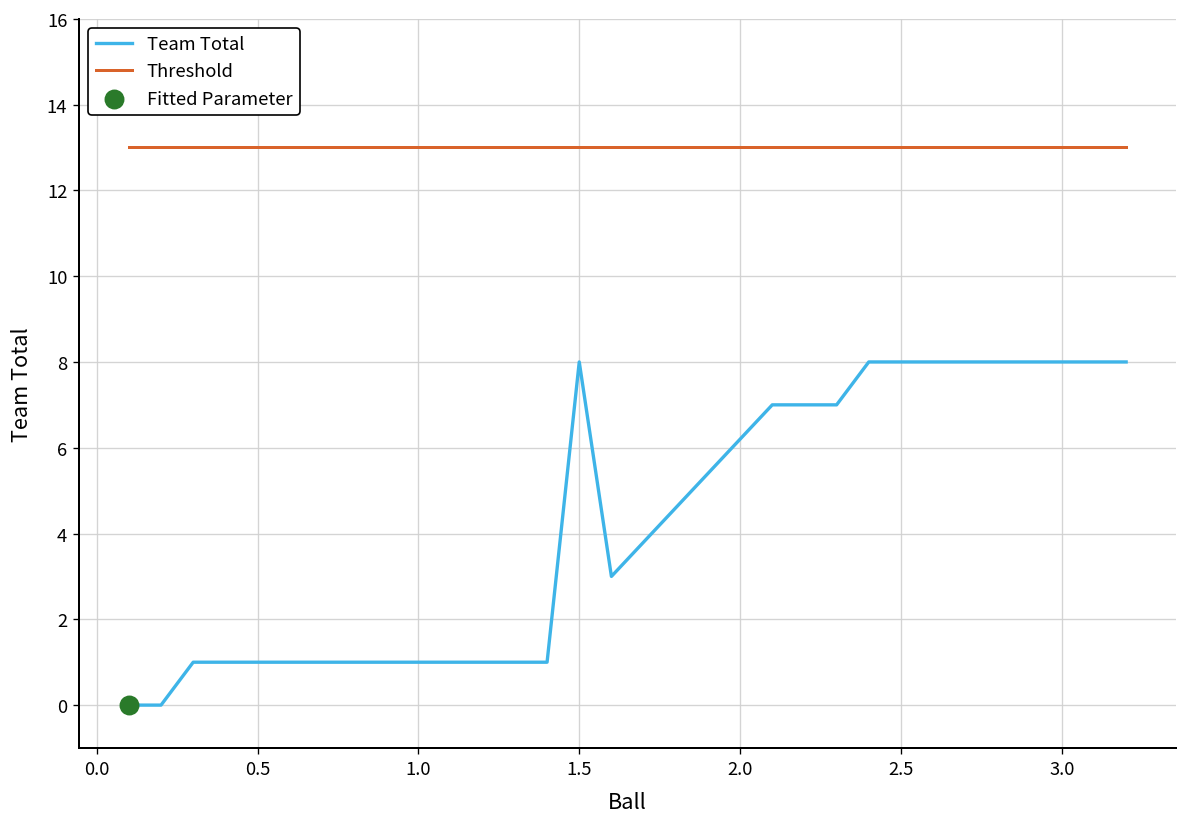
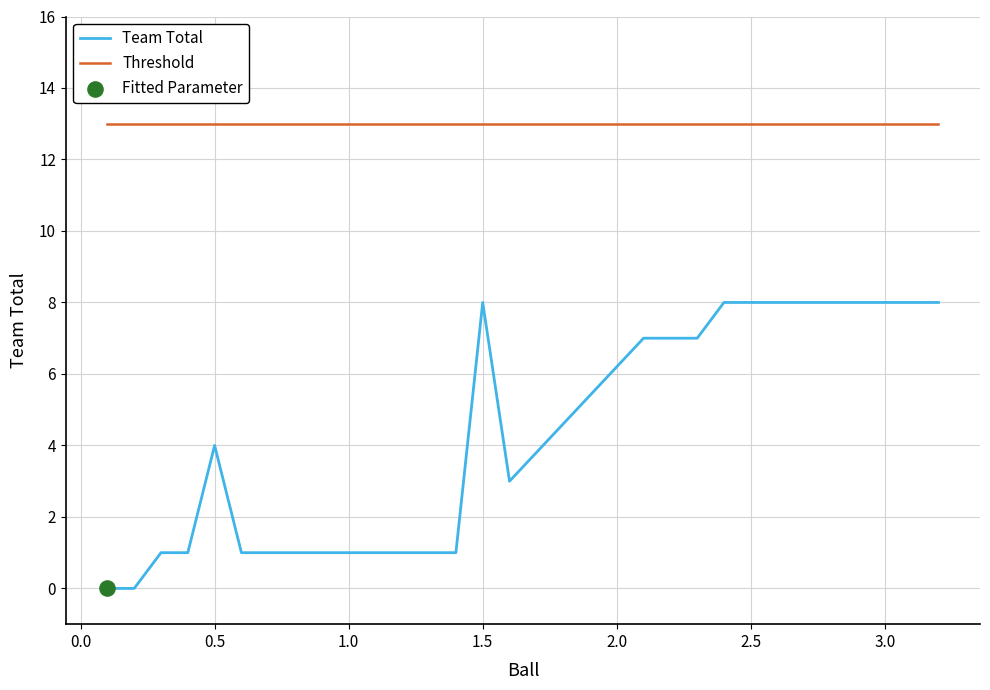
Team Total, 0.5: 1 -> 4
